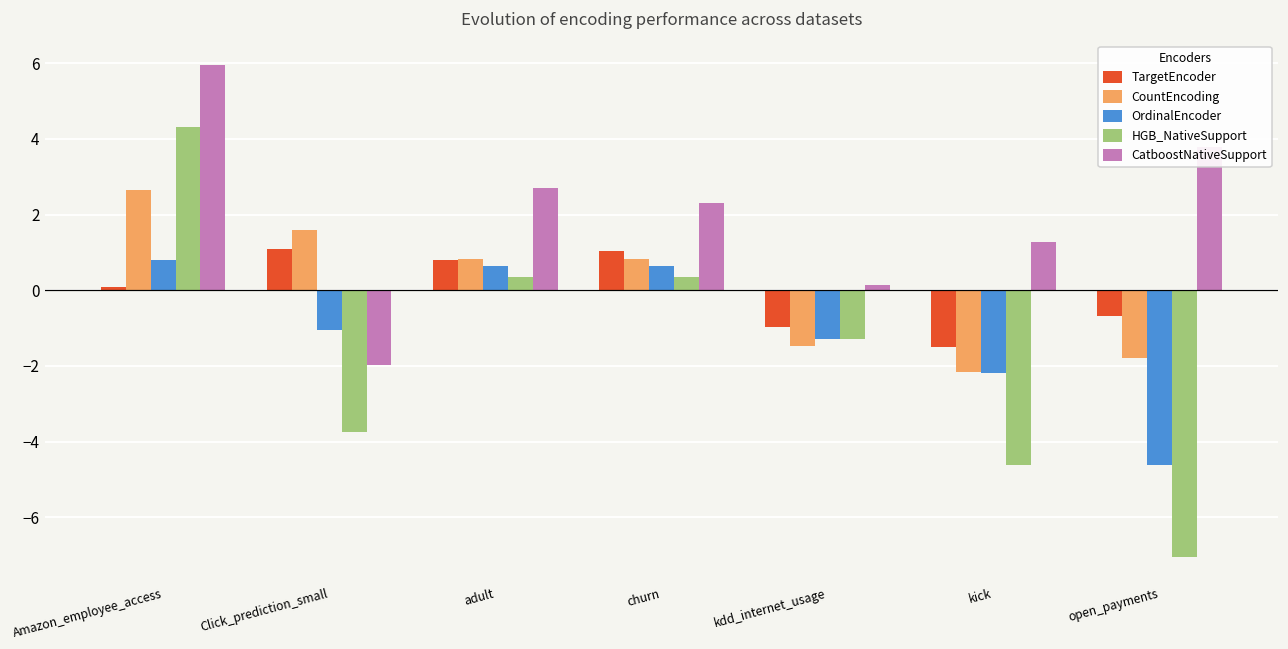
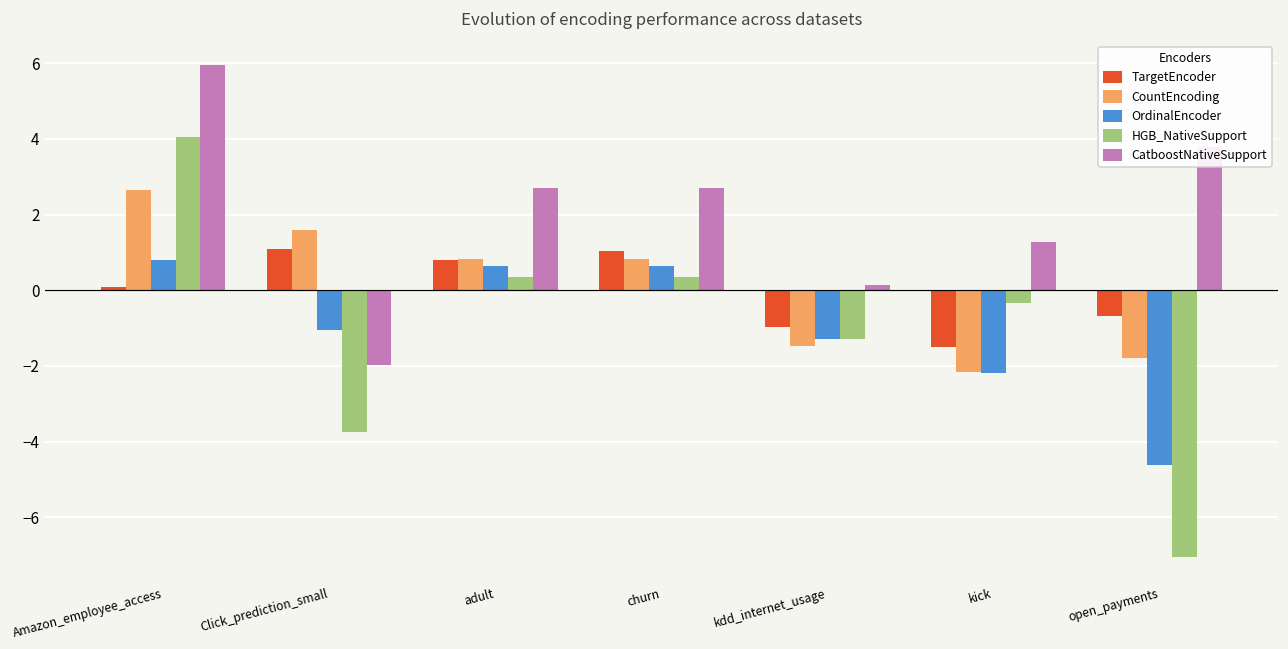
HGB_NativeSupport, Amazon_employee_access: 4.3 -> 4.1
CatboostNativeSupport, churn: 2.3 -> 2.7
HGB_NativeSupport, kick: -4.6 -> -0.3
